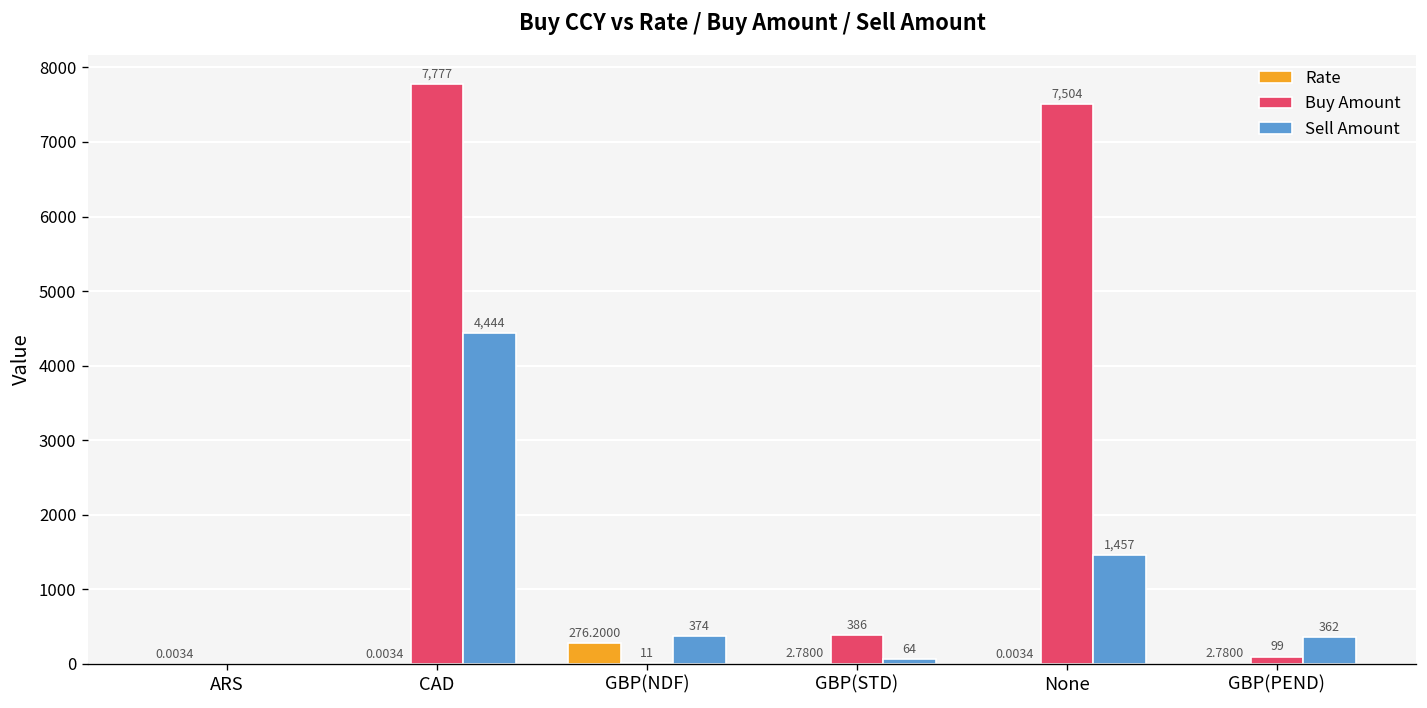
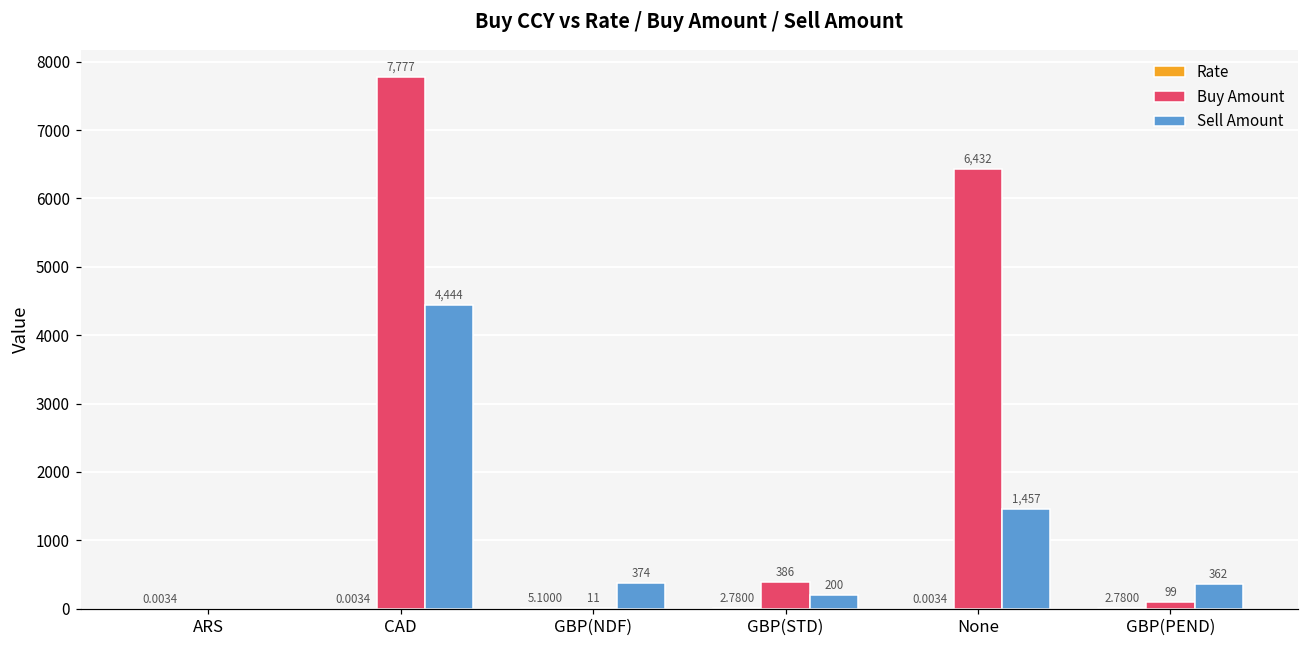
Rate, GBP(NDF): 276.2000 -> 5.1000
Sell Amount, GBP(STD): 64 -> 200
Buy Amount, None: 7,504 -> 6,432
